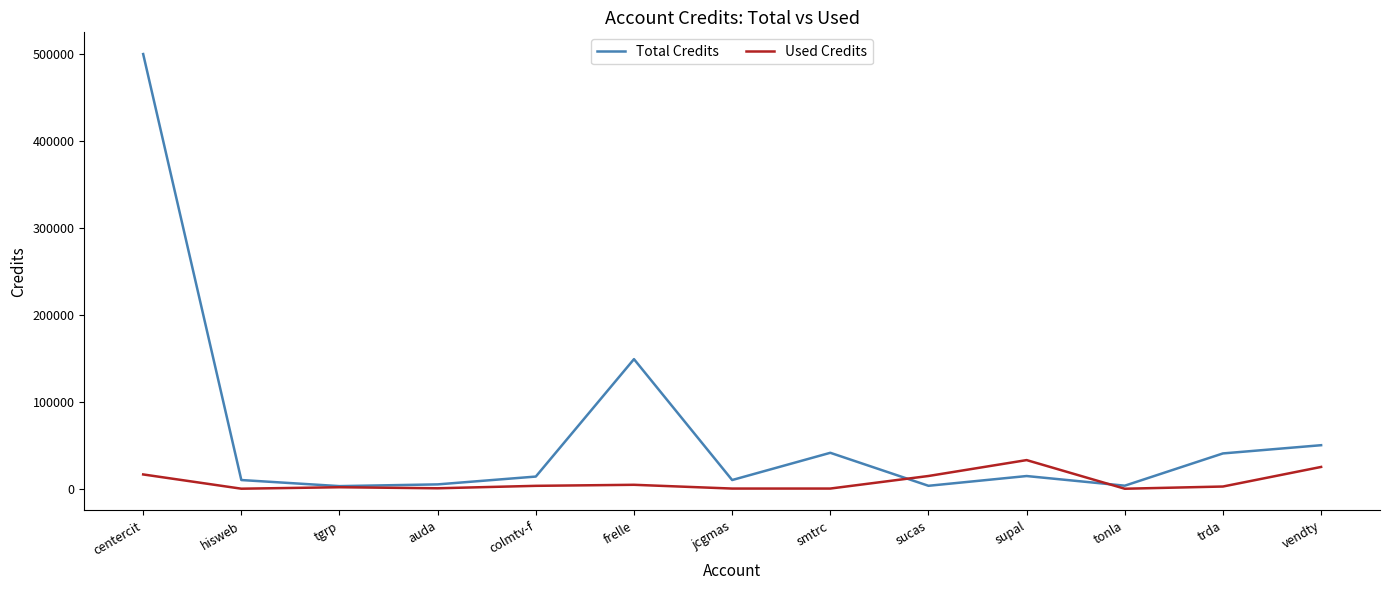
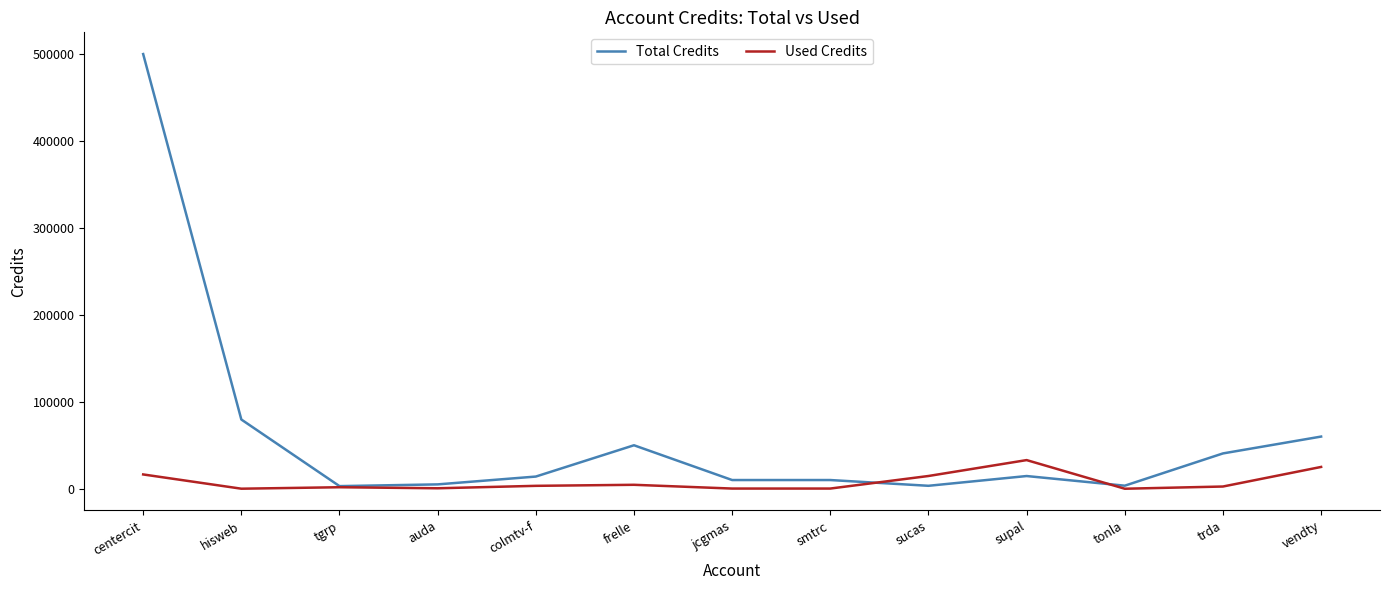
Total Credits, hisweb: 10000 -> 80000
Total Credits, frelle: 150000 -> 50000
Total Credits, smtrc: 40000 -> 10000
Total Credits, vendty: 50000 -> 60000
